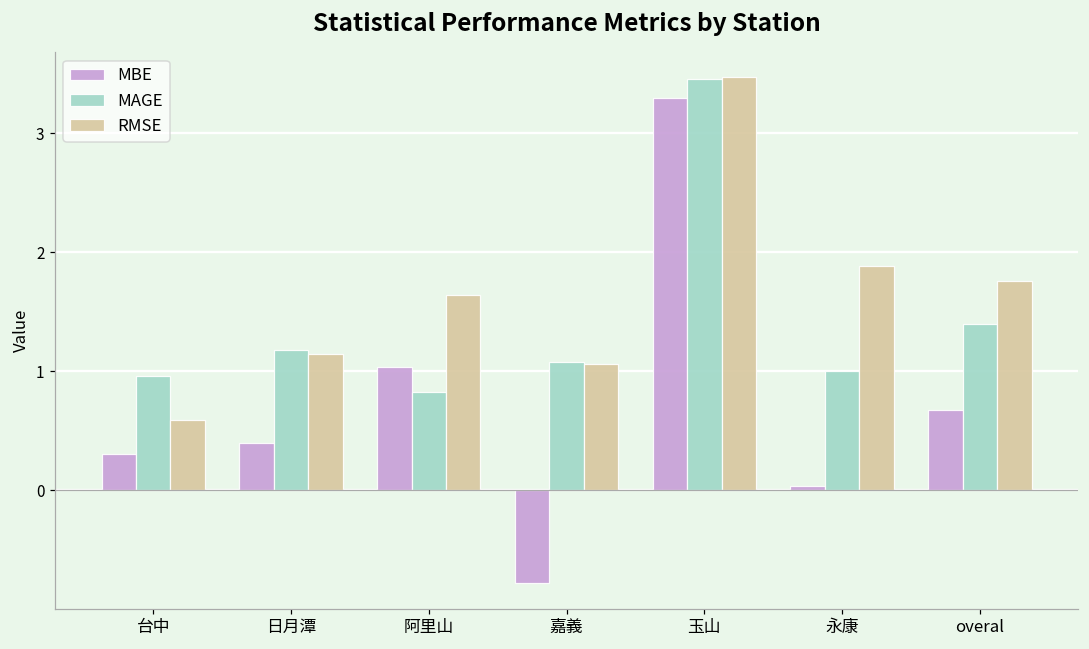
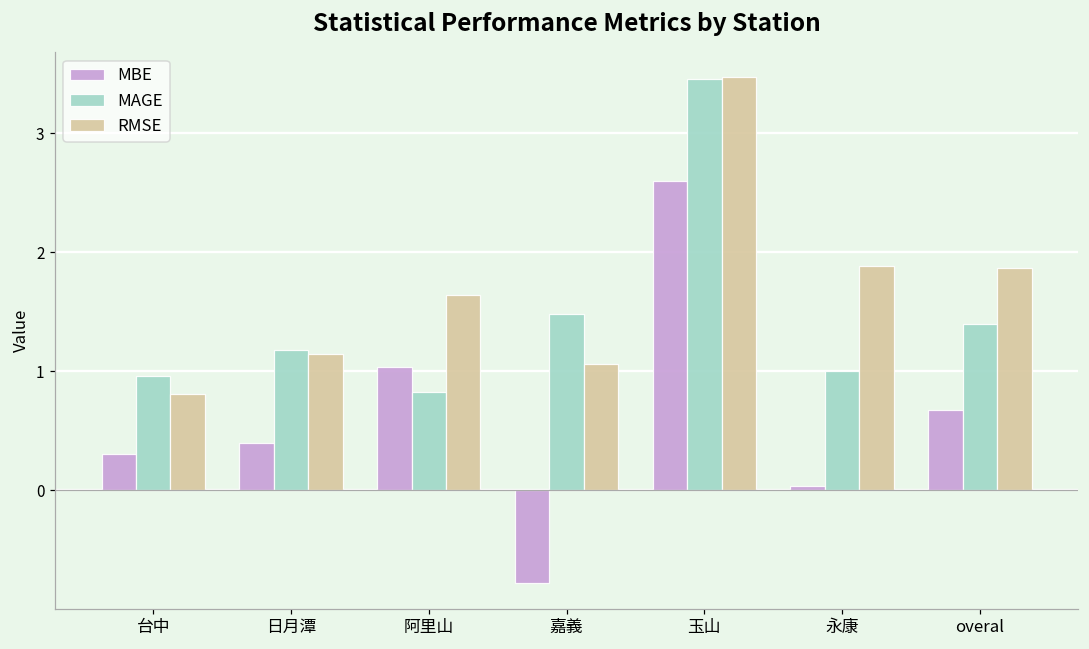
RMSE, 台中: 0.59 -> 0.81
MAGE, 嘉義: 1.08 -> 1.48
MBE, 玉山: 3.3 -> 2.6
RMSE, overal: 1.76 -> 1.87
